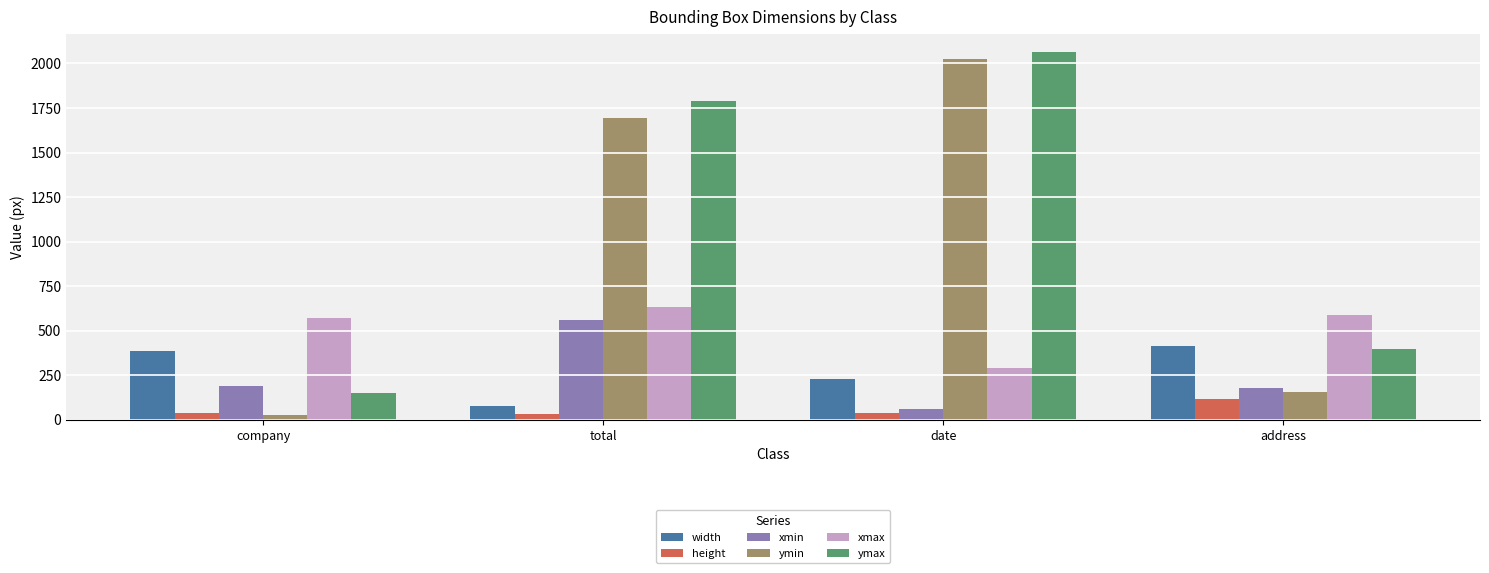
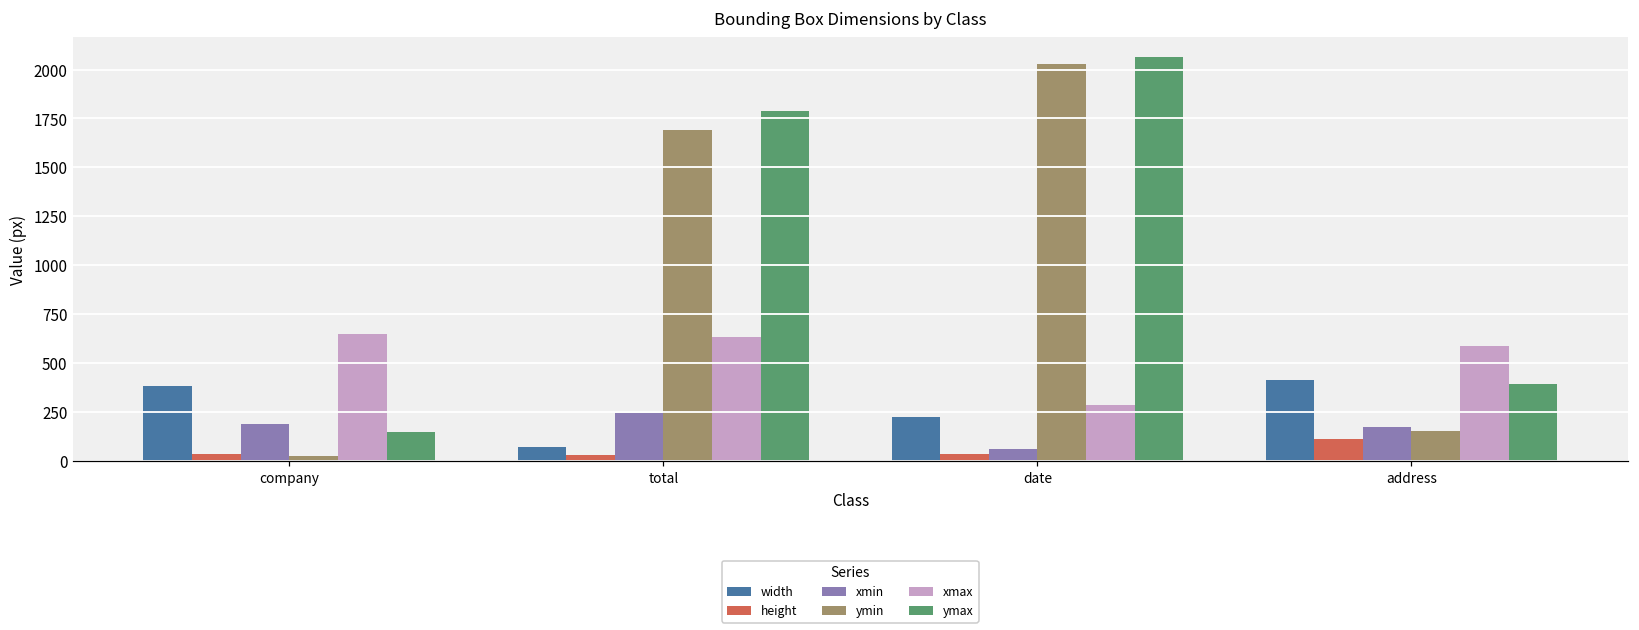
xmax, company: 570 -> 650
xmin, total: 560 -> 250
